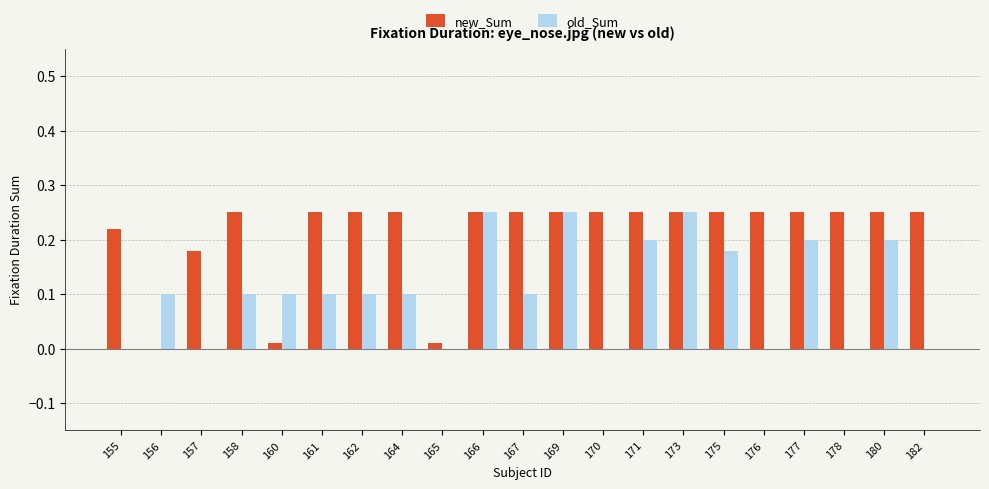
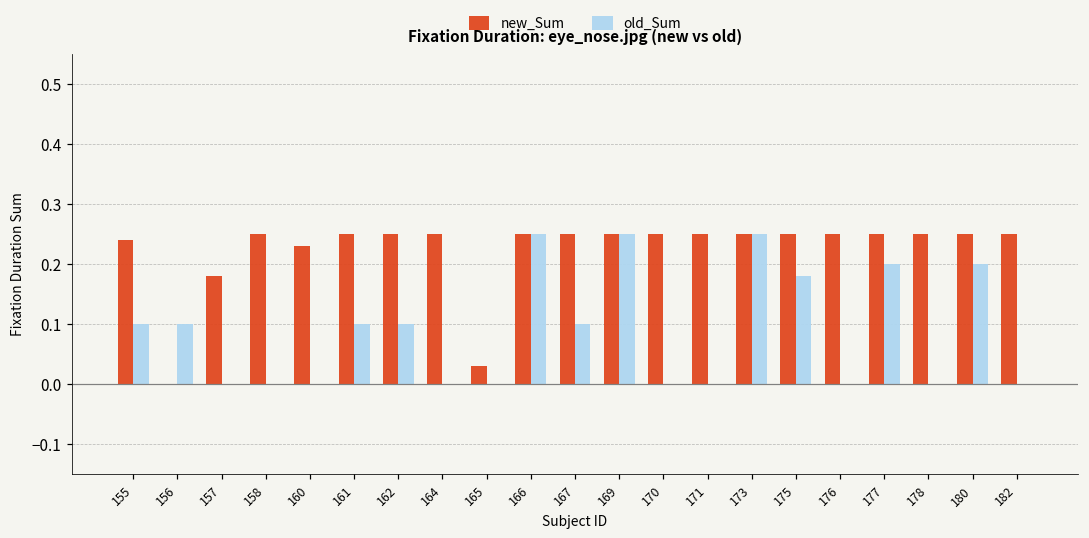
new_Sum, 155: 0.22 -> 0.24
old_Sum, 155: 0.0 -> 0.1
old_Sum, 158: 0.1 -> 0.0
new_Sum, 160: 0.01 -> 0.23
old_Sum, 160: 0.1 -> 0.0
old_Sum, 164: 0.1 -> 0.0
new_Sum, 165: 0.01 -> 0.03
old_Sum, 171: 0.2 -> 0.0
